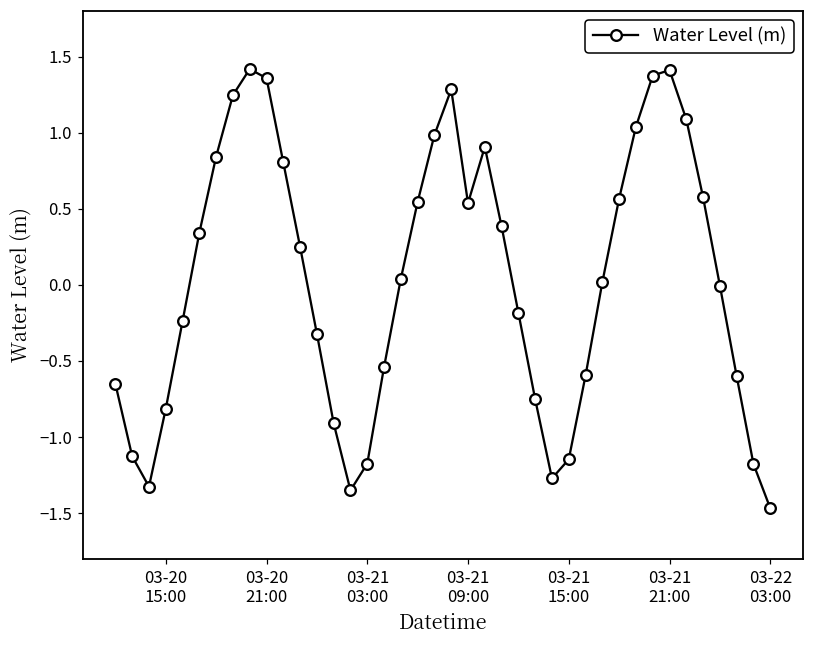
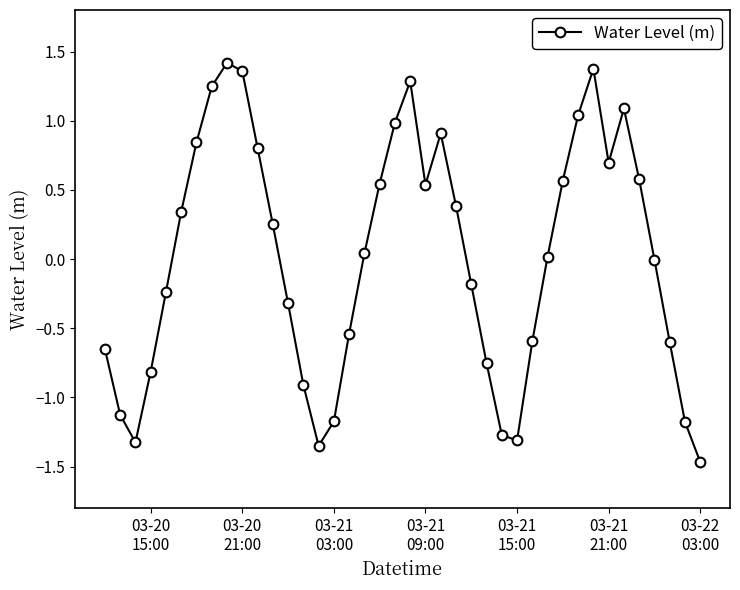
03-21 15:00: -1.15 -> -1.31
03-21 21:00: 1.41 -> 0.70
